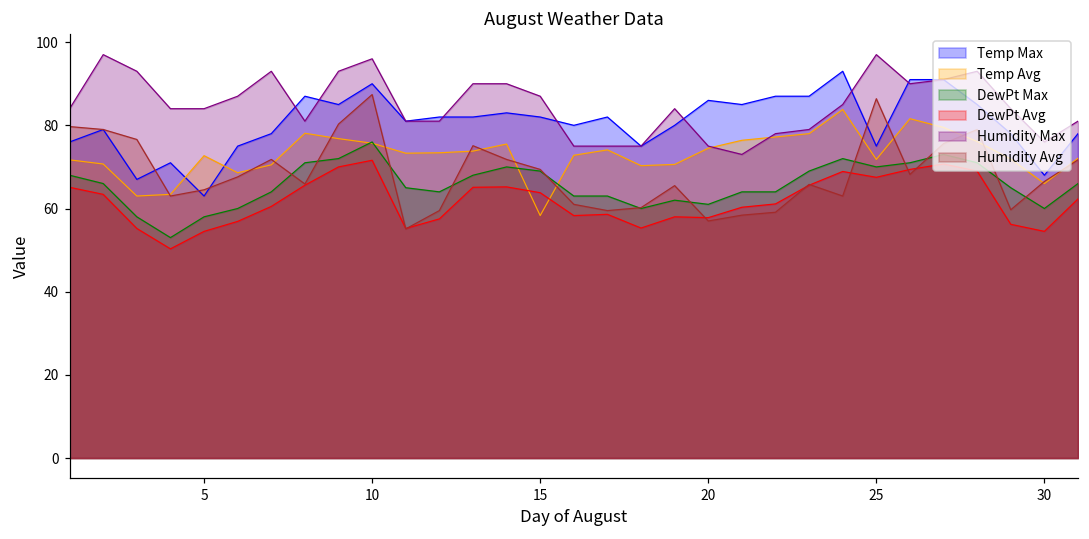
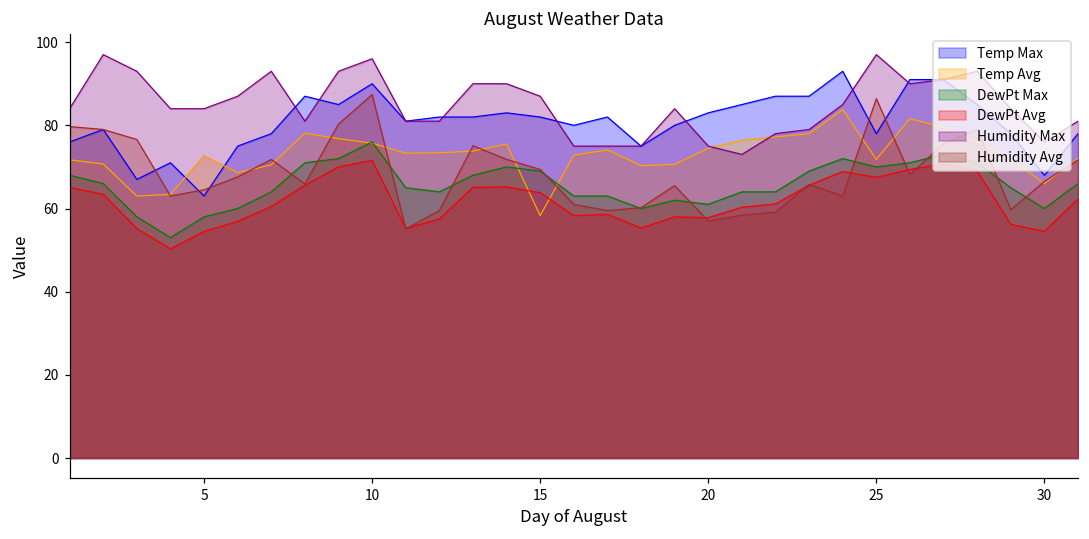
Temp Max, 20: 86 -> 83
Temp Max, 25: 75 -> 78
